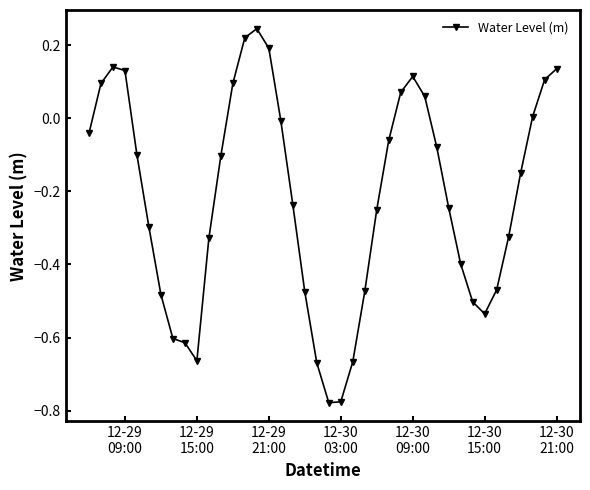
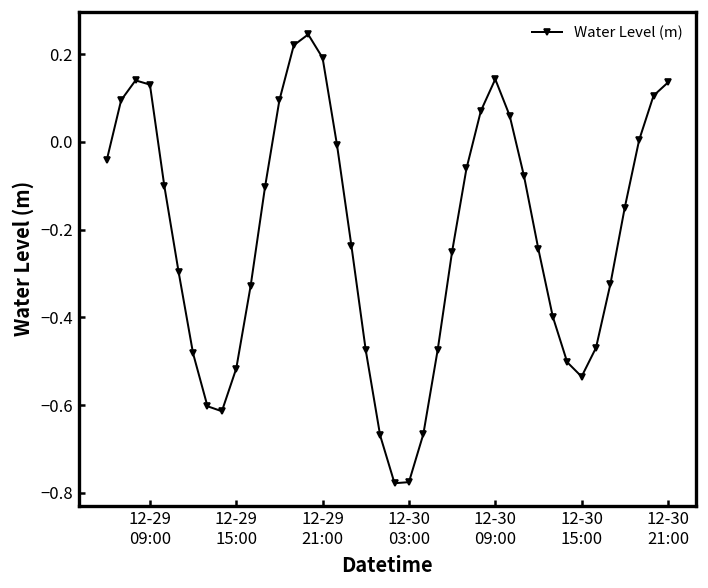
12-29 15:00: -0.66 -> -0.52
12-30 09:00: 0.11 -> 0.14
